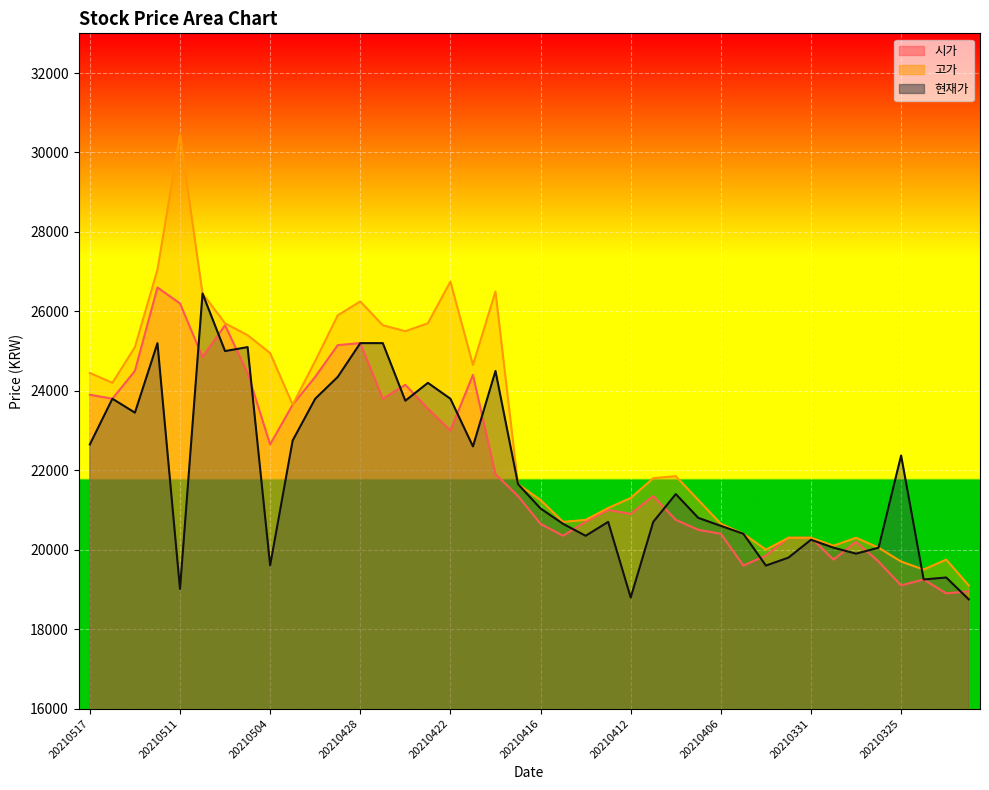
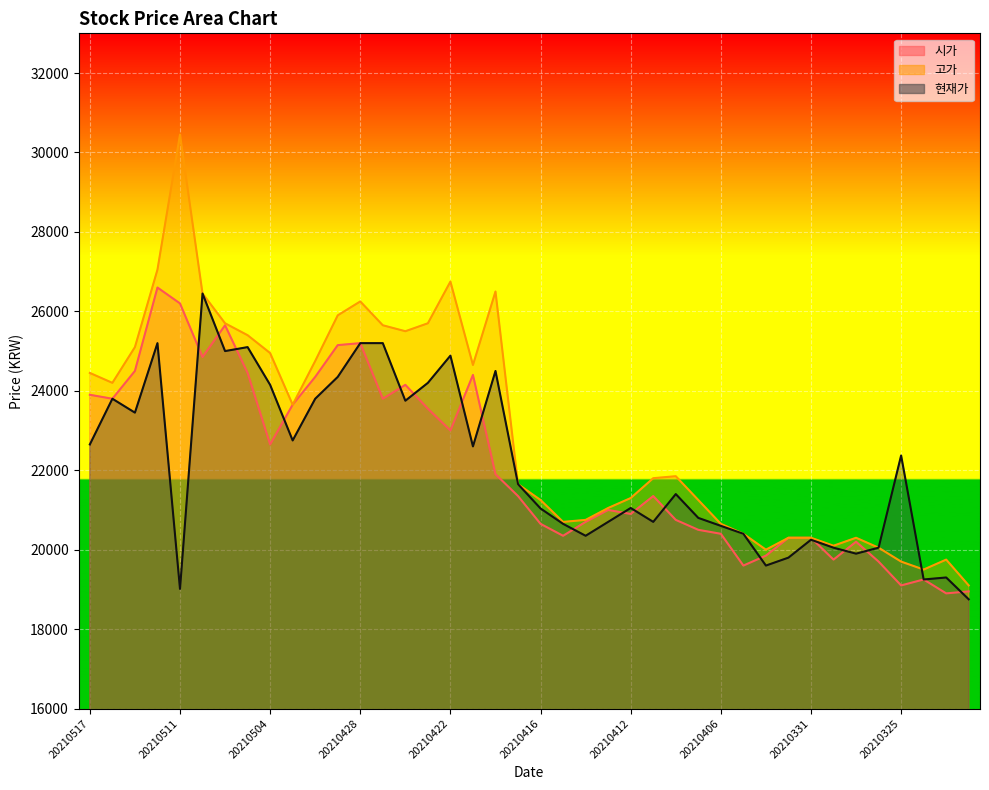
현재가, 20210504: 19600 -> 24200
현재가, 20210422: 23800 -> 24900
현재가, 20210412: 18800 -> 21100
